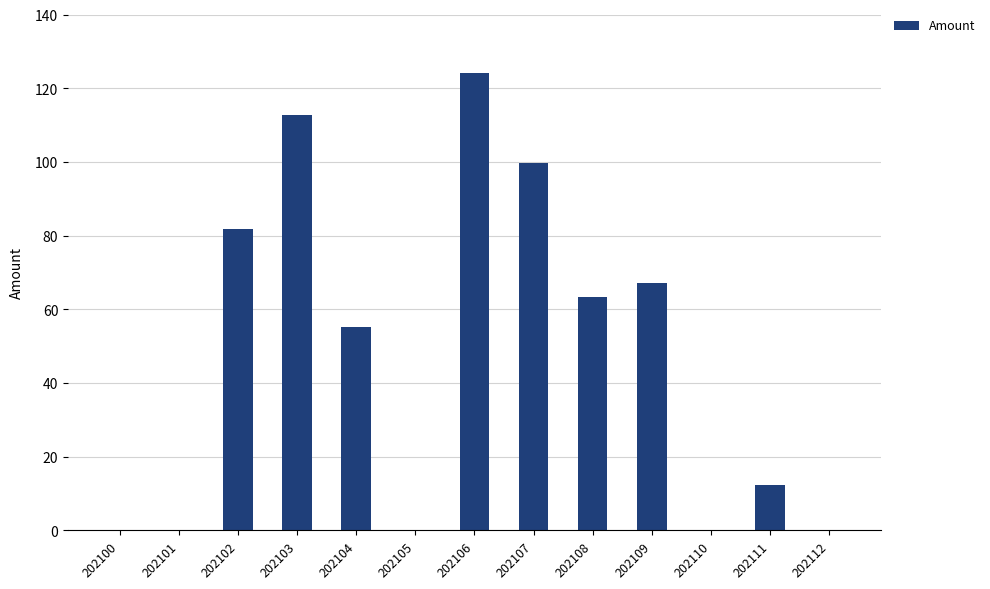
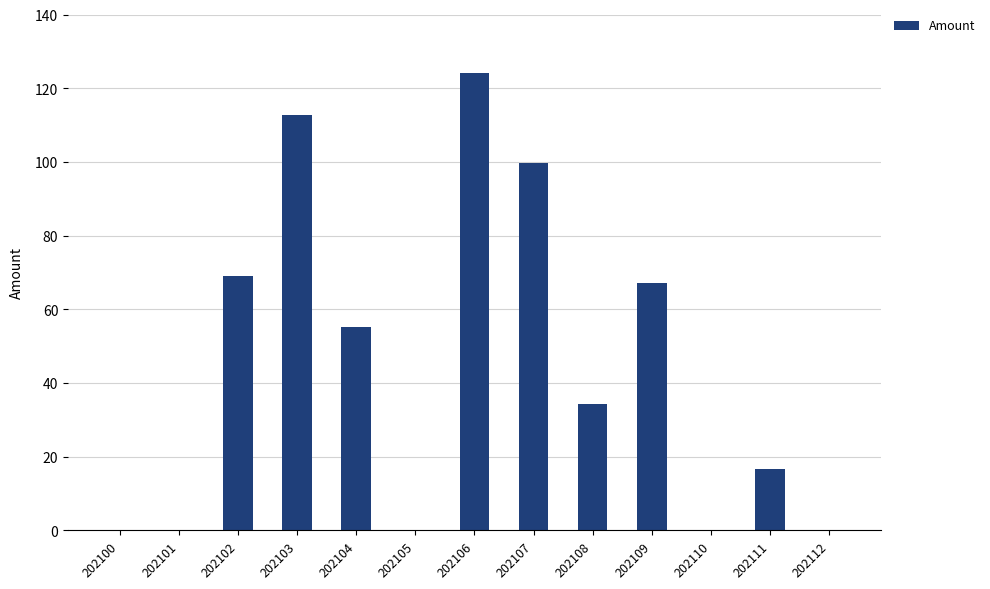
202102: 82 -> 69
202108: 63 -> 34
202111: 12 -> 17
